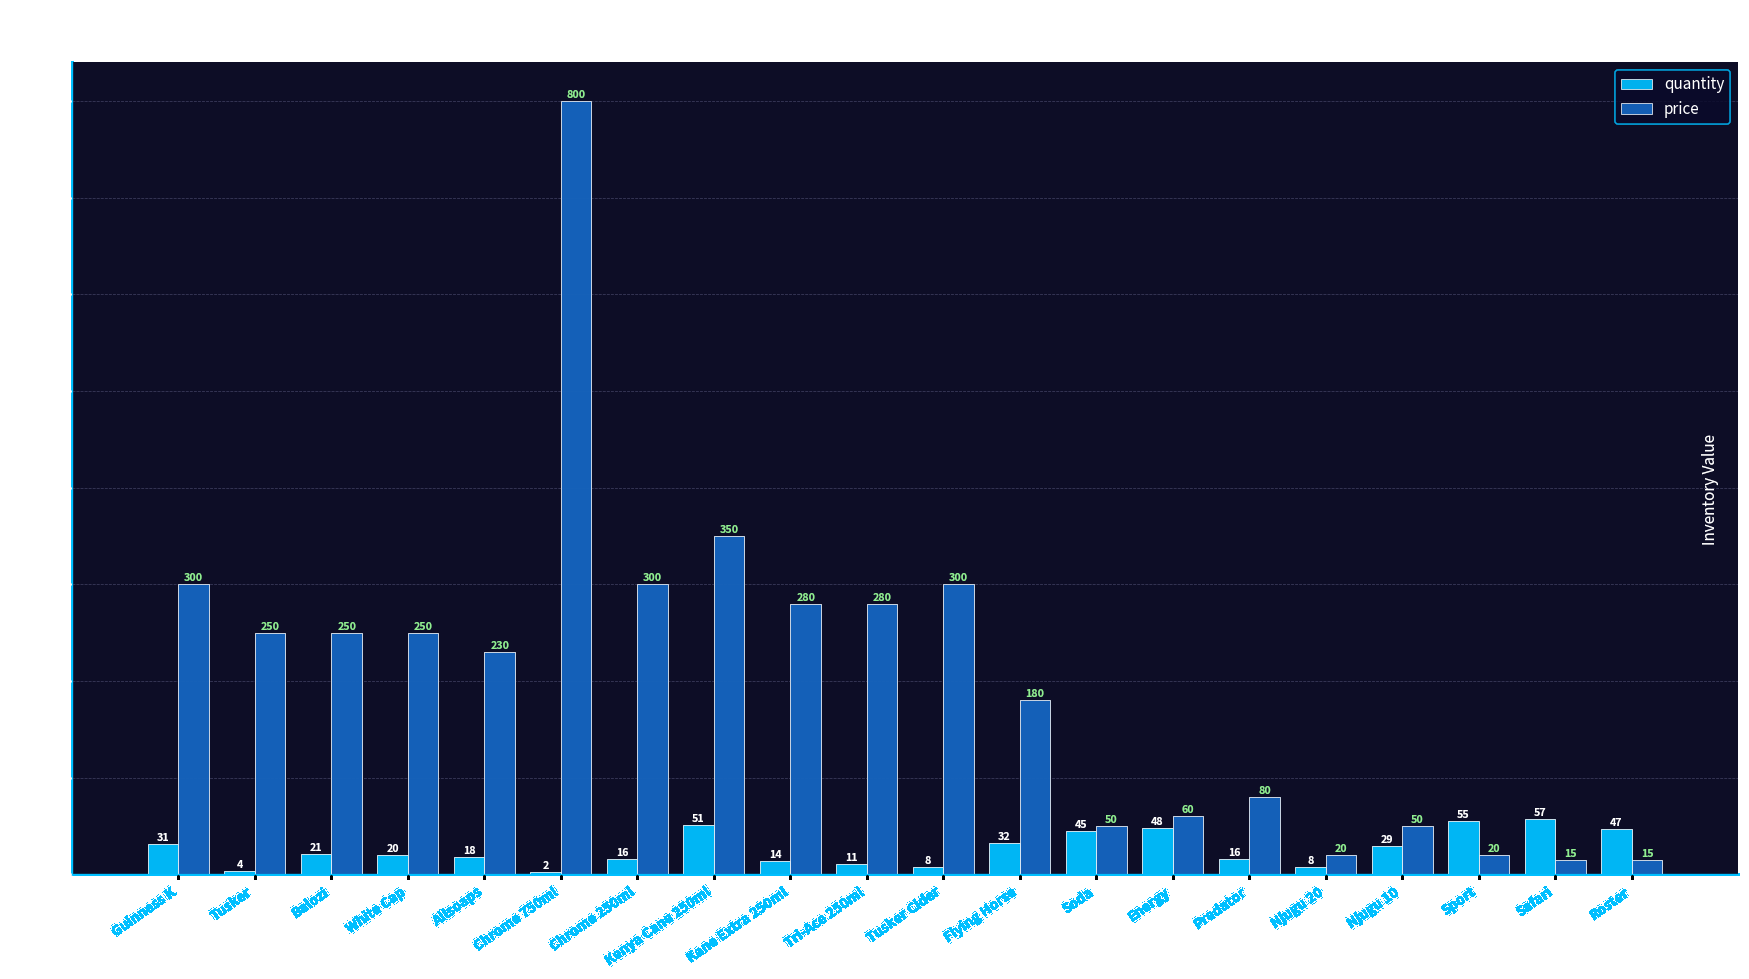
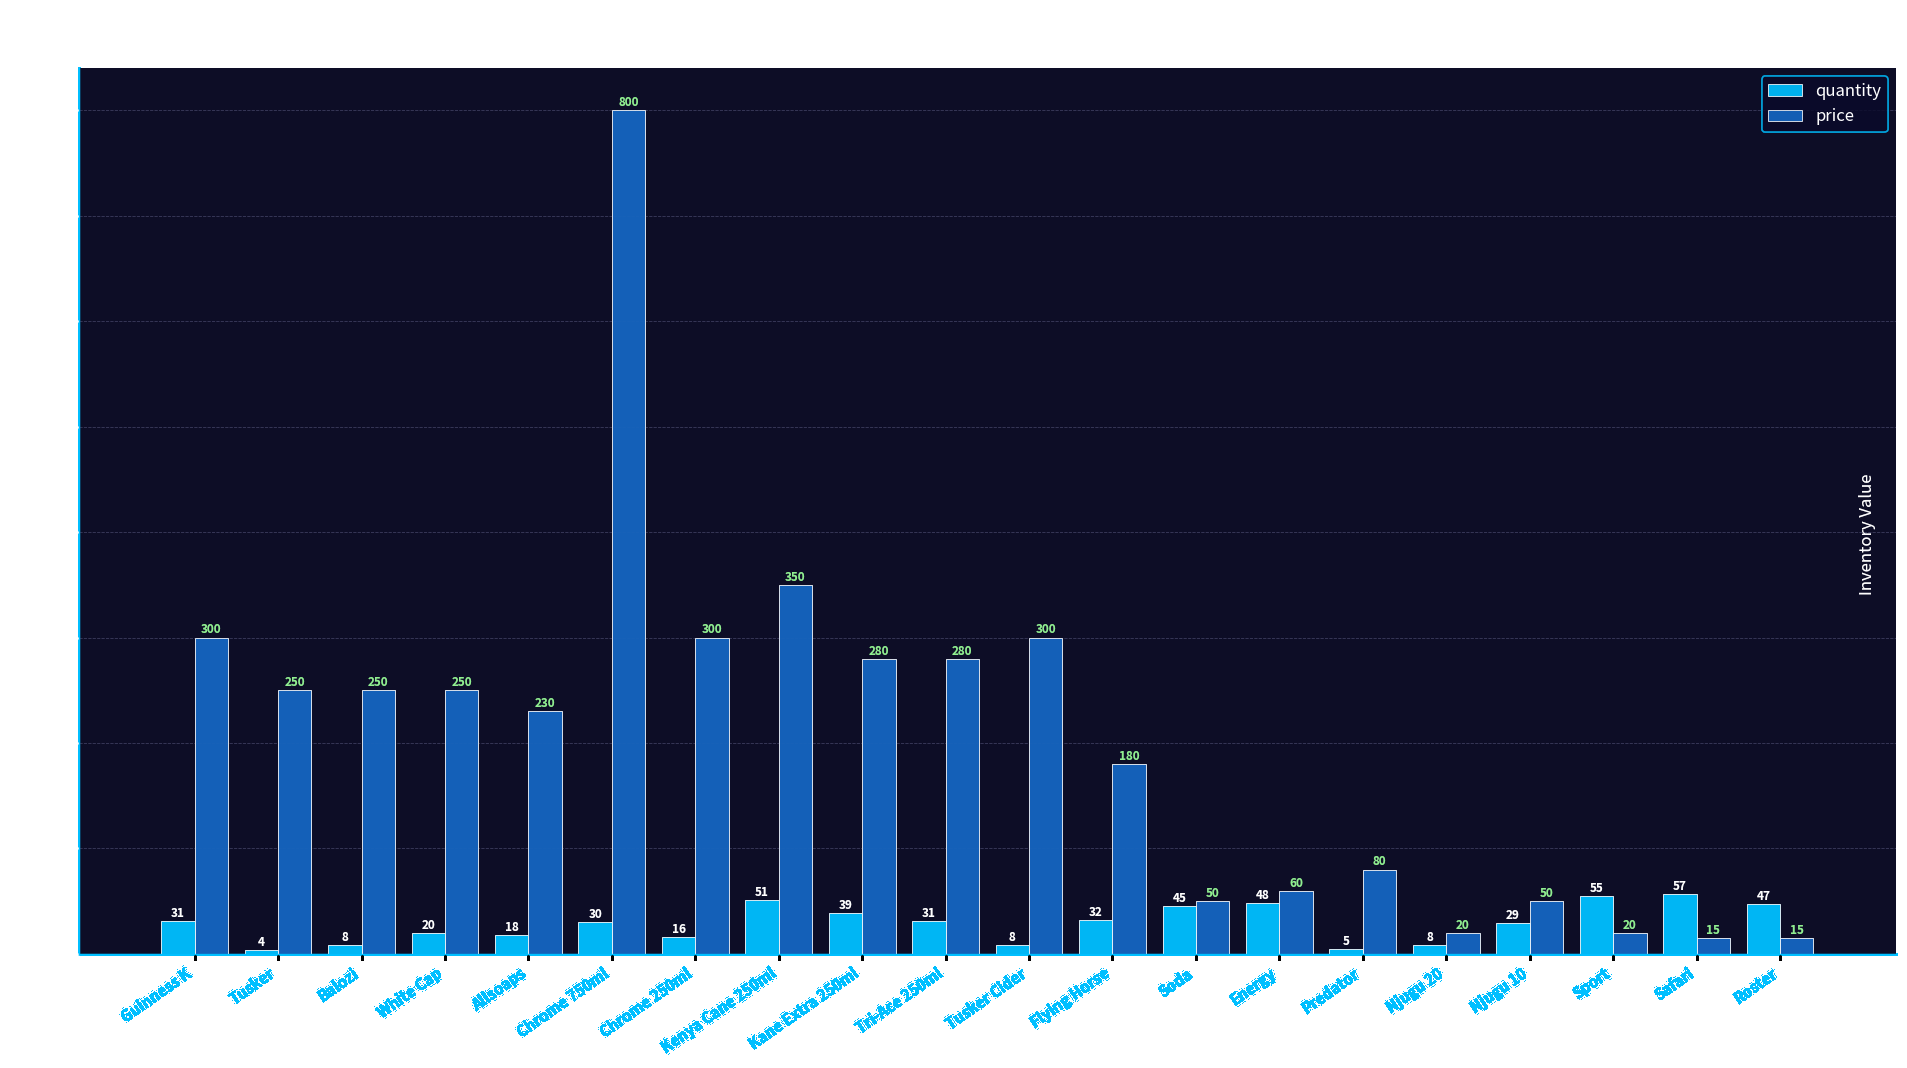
quantity, Balozi: 21 -> 8
quantity, Chrome 750ml: 2 -> 30
quantity, Kane Extra 250ml: 14 -> 39
quantity, Tri-Ace 250ml: 11 -> 31
quantity, Predator: 16 -> 5
